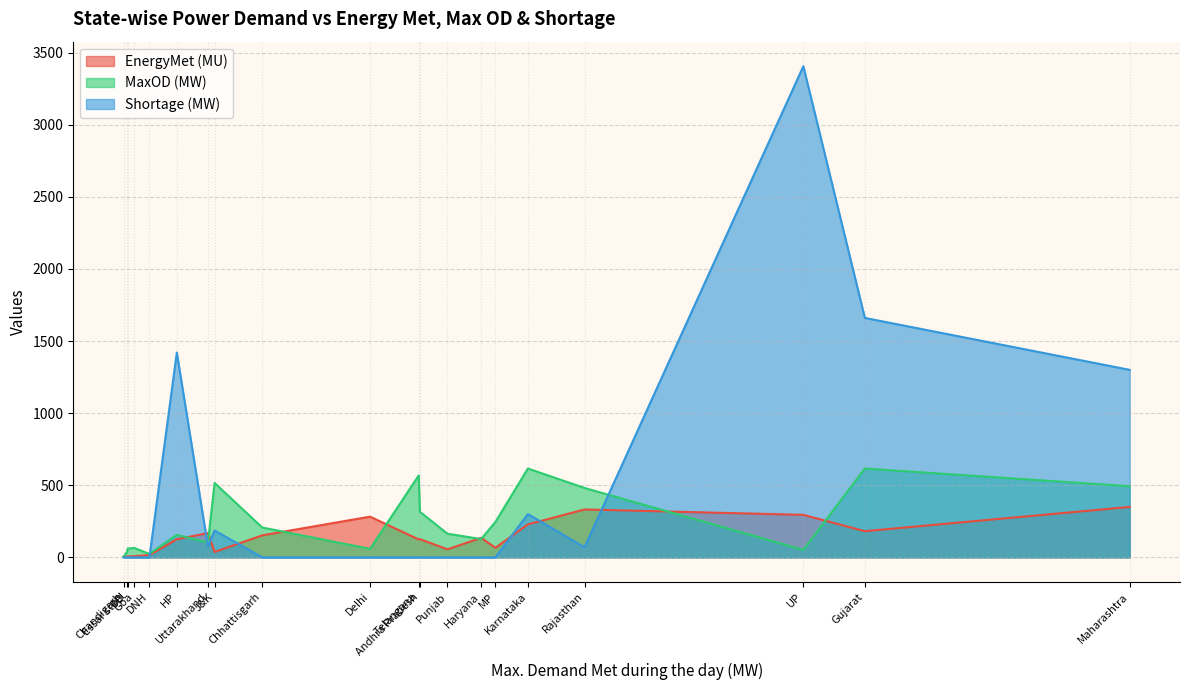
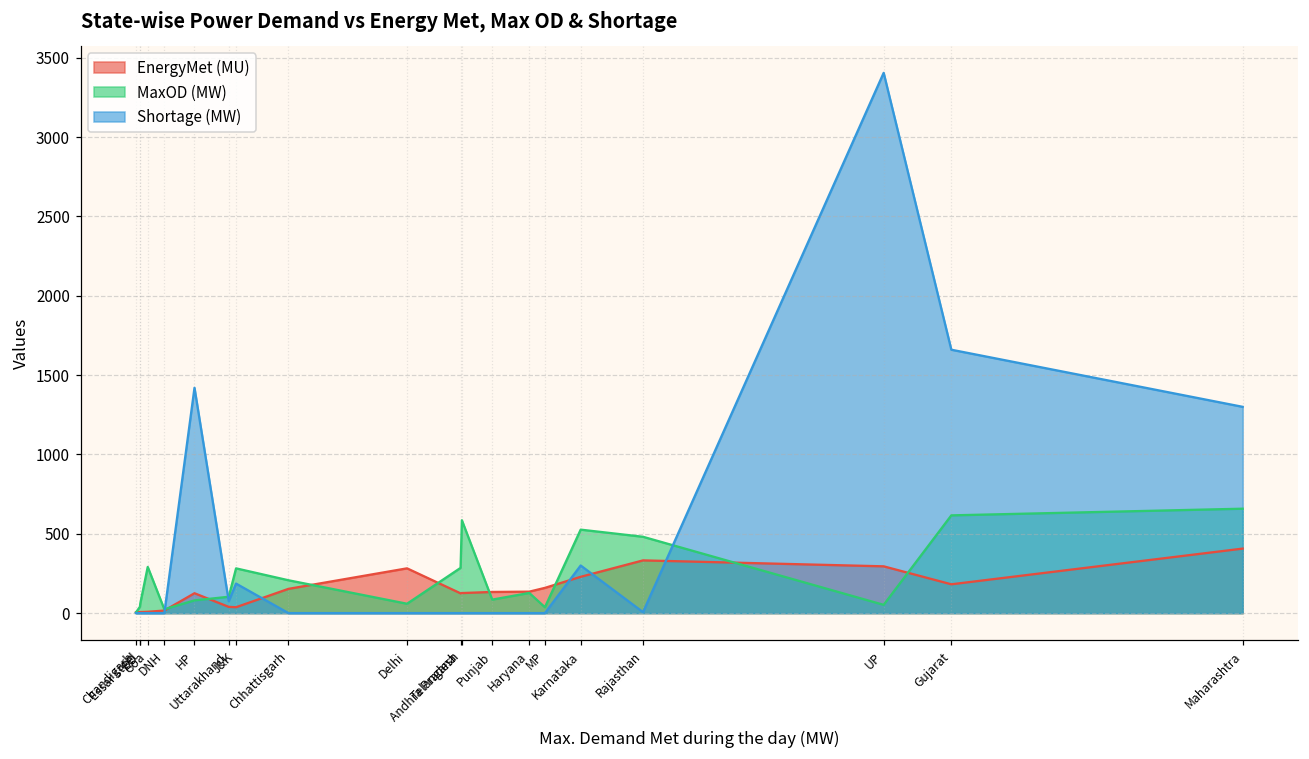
MaxOD (MW), Goa: 70 -> 290
MaxOD (MW), HP: 160 -> 80
EnergyMet (MU), Uttarakhand: 170 -> 40
MaxOD (MW), J&K: 520 -> 280
MaxOD (MW), Telangana: 570 -> 290
MaxOD (MW), Andhra Pradesh: 320 -> 590
EnergyMet (MU), Punjab: 60 -> 130
MaxOD (MW), Punjab: 160 -> 90
EnergyMet (MU), MP: 70 -> 160
MaxOD (MW), MP: 250 -> 40
MaxOD (MW), Karnataka: 620 -> 530
Shortage (MW), Rajasthan: 70 -> 10
EnergyMet (MU), Maharashtra: 350 -> 410
MaxOD (MW), Maharashtra: 490 -> 660
